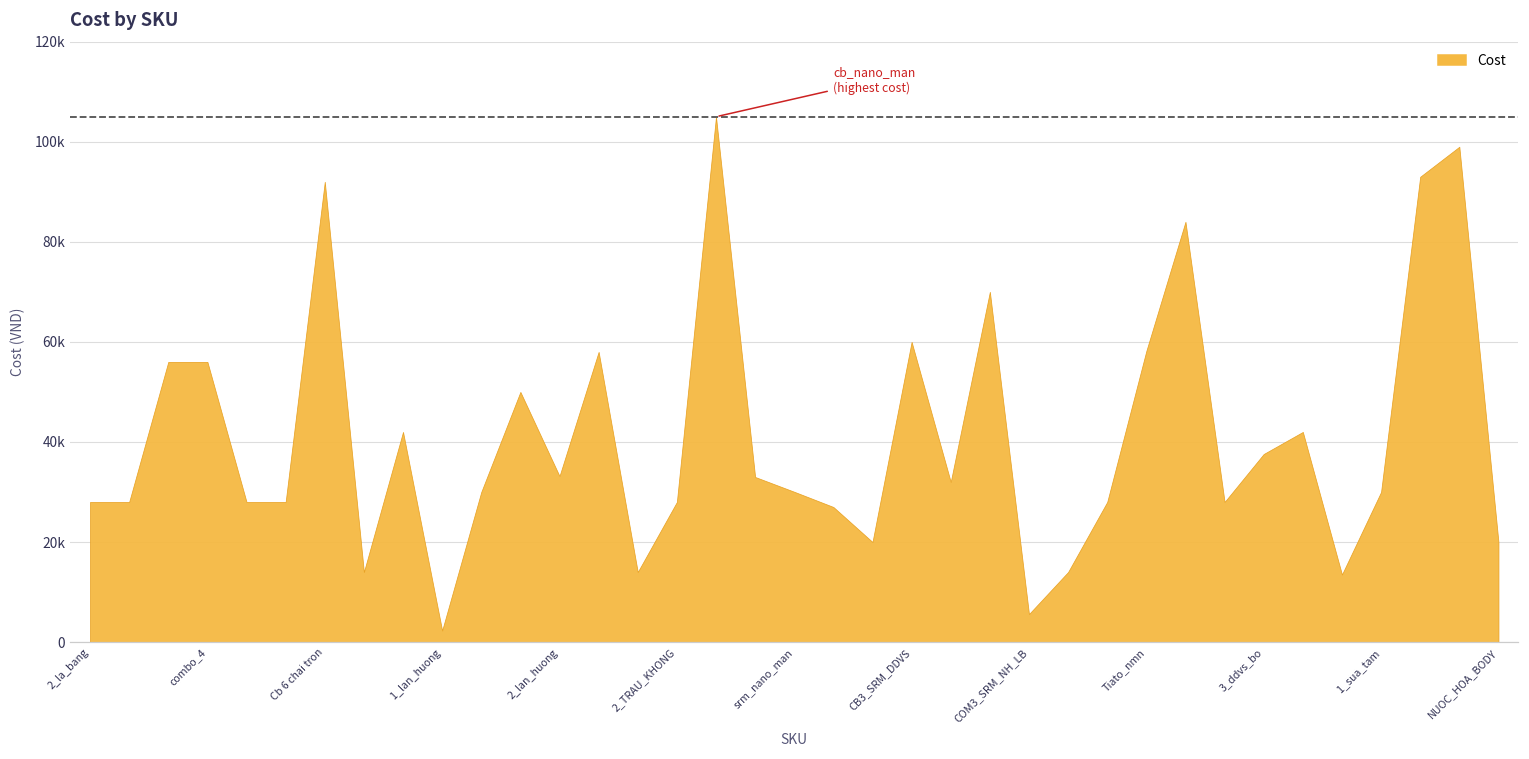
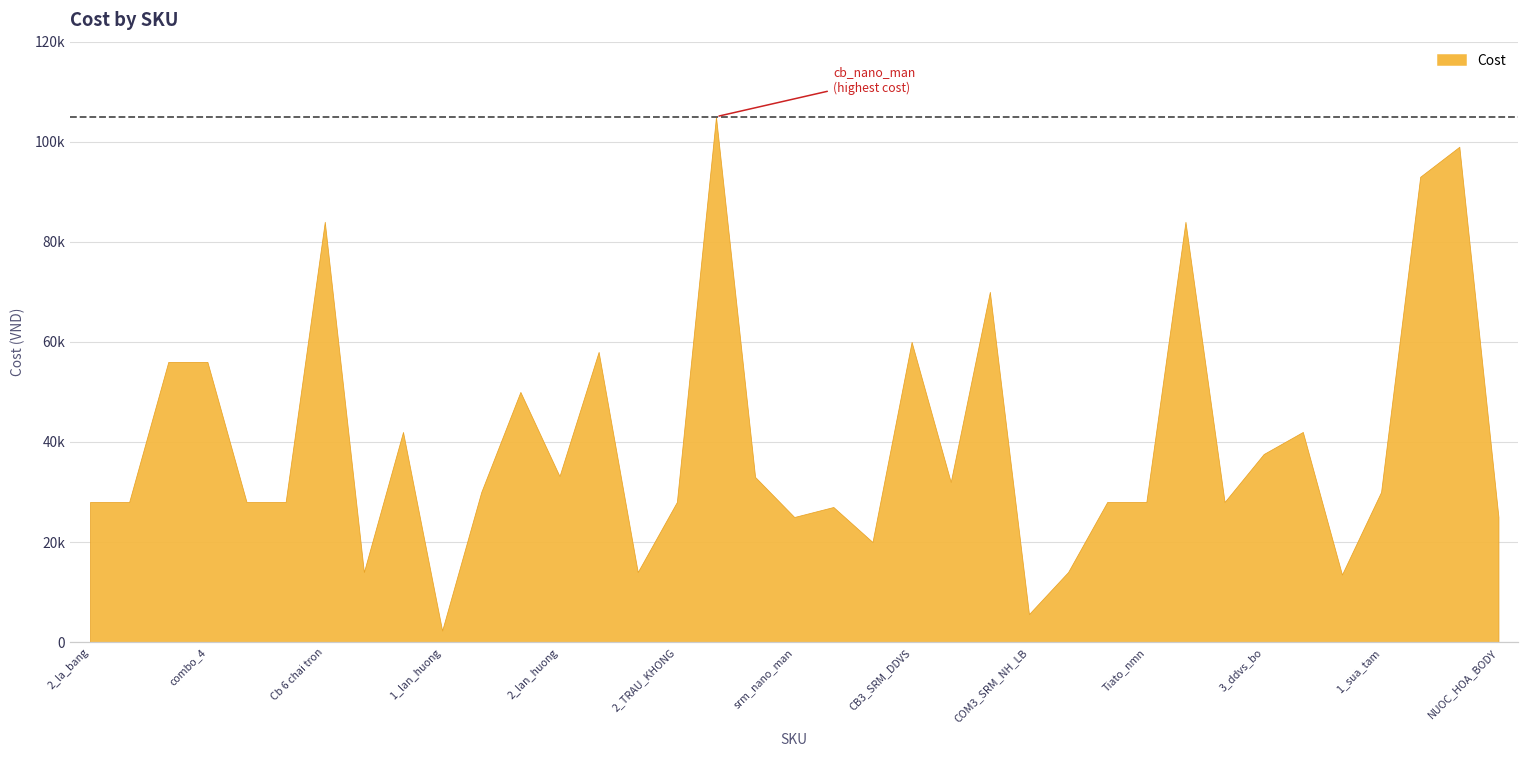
Cb 6 chai tron: 92000 -> 84000
srm_nano_man: 30000 -> 25000
Tiato_nmn: 58000 -> 28000
NUOC_HOA_BODY: 20000 -> 25000
